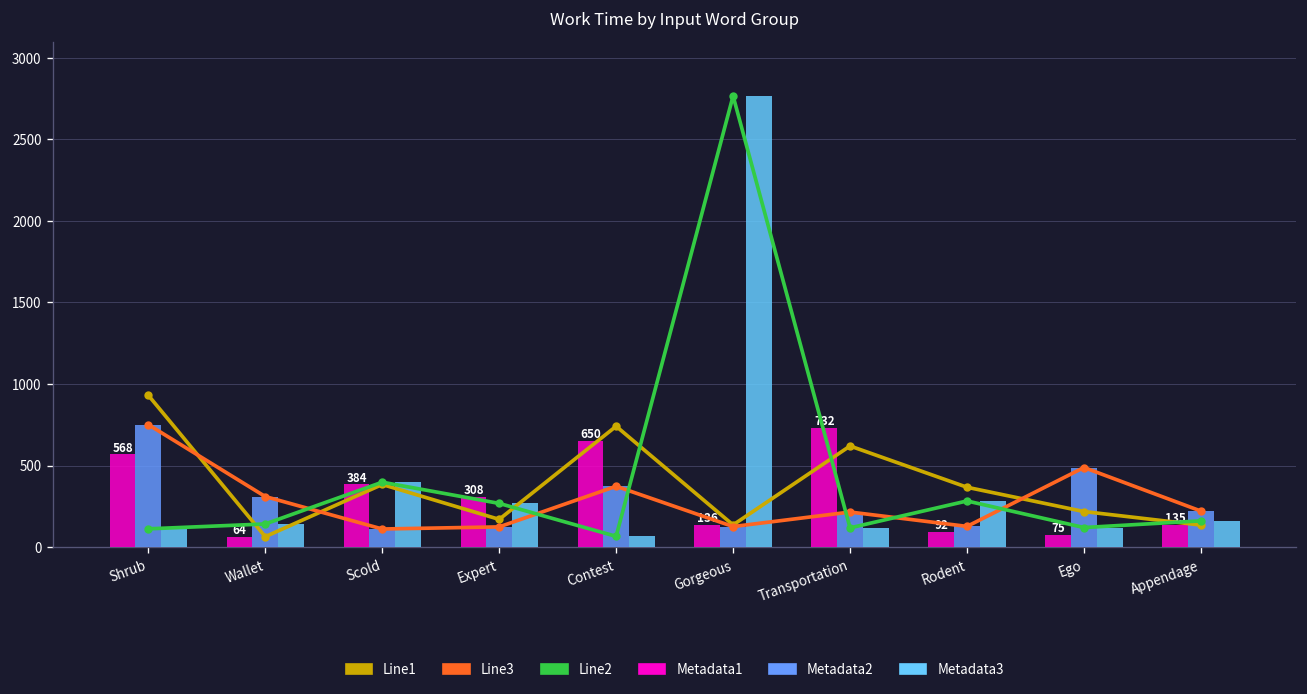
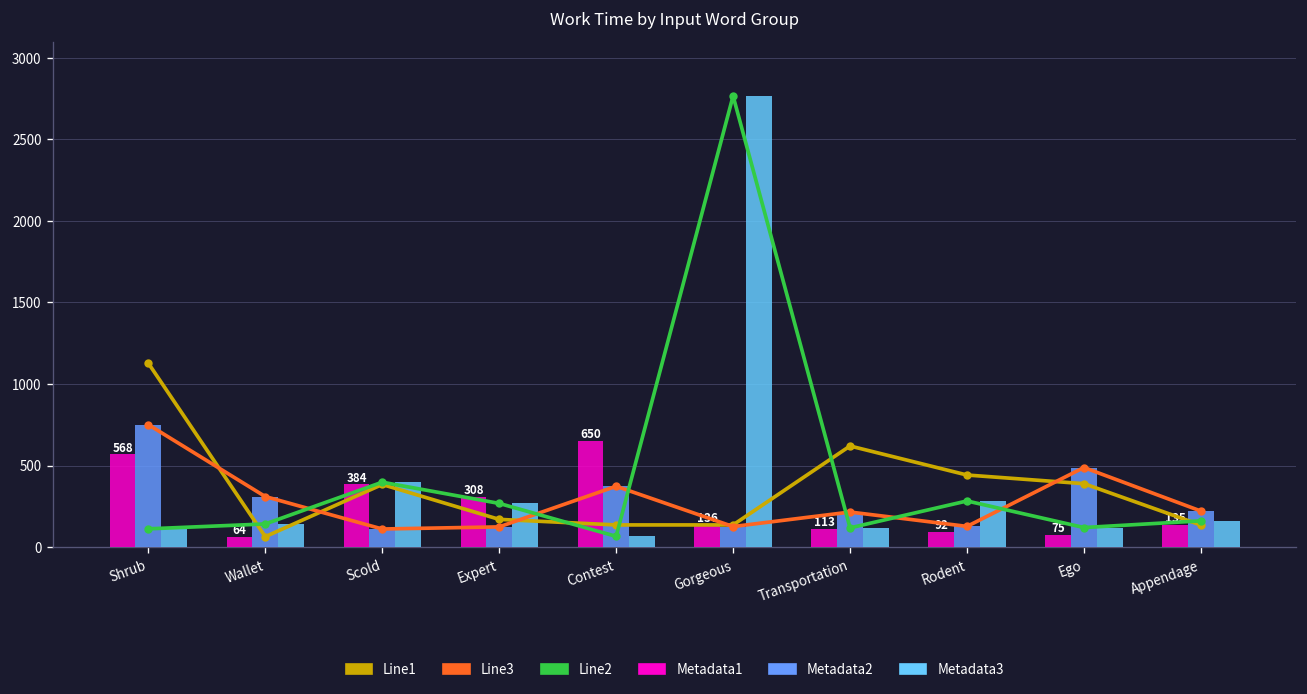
Line1, Shrub: 930 -> 1130
Line1, Contest: 740 -> 140
Metadata1, Transportation: 732 -> 113
Line1, Rodent: 370 -> 440
Line1, Ego: 220 -> 390
